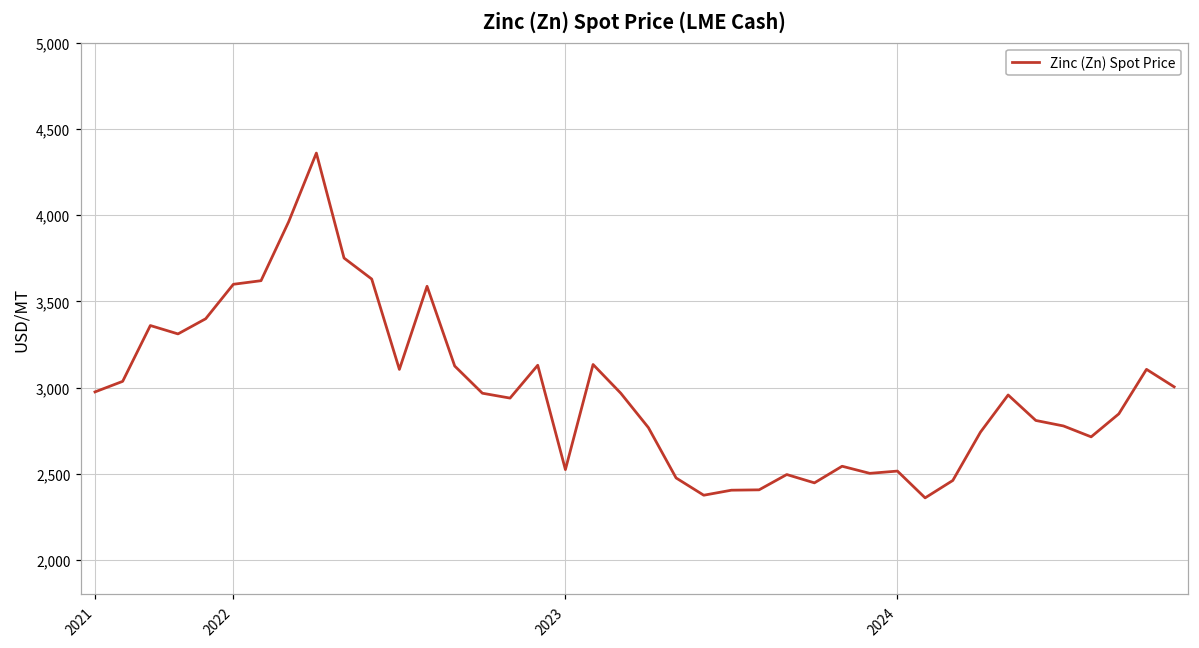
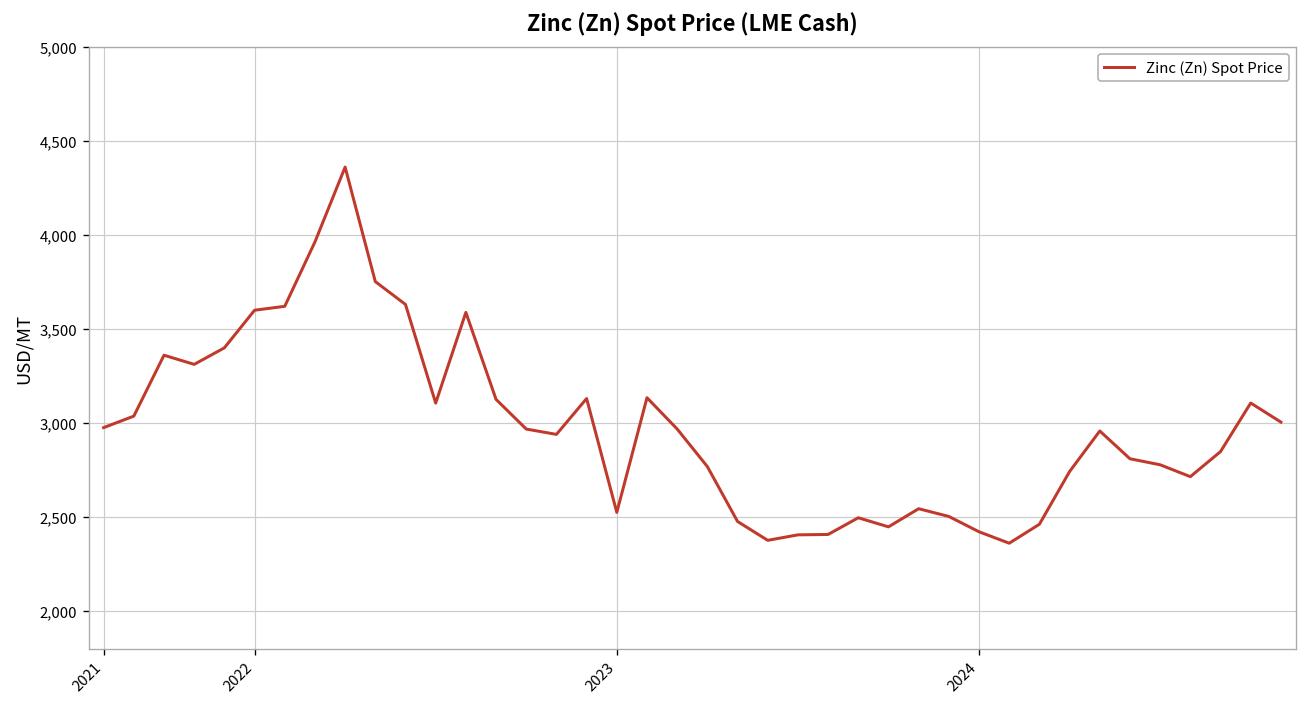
2024: 2,520 -> 2,420
